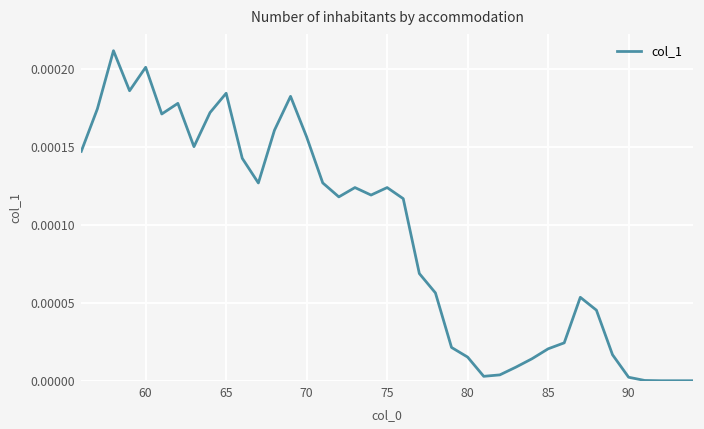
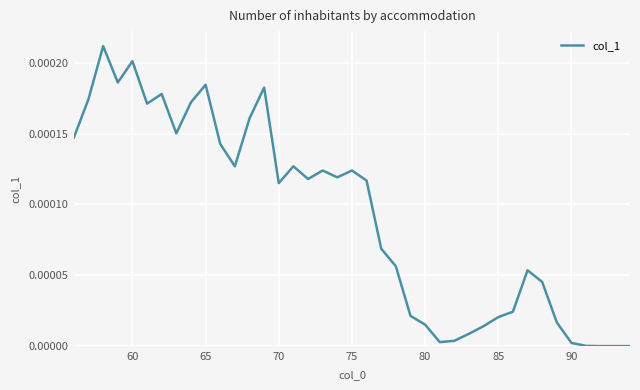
70: 0.000156 -> 0.000115
